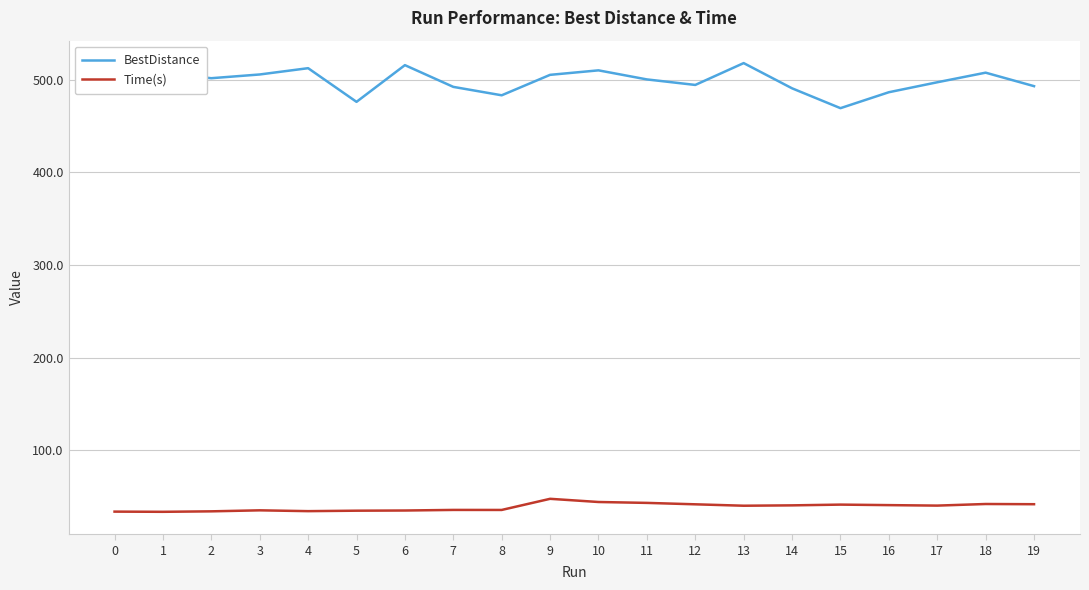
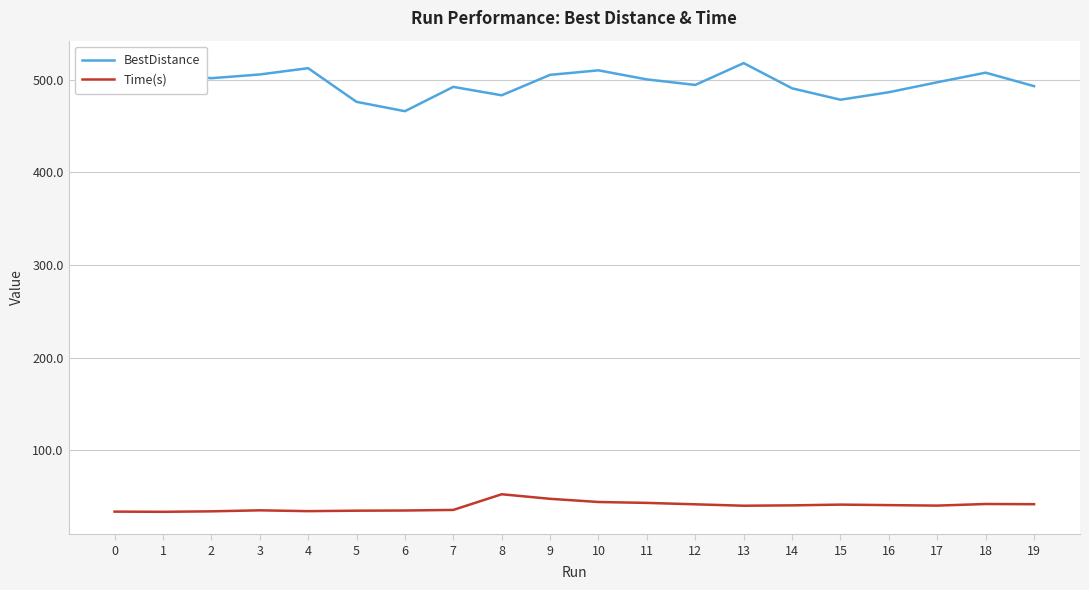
BestDistance, 6: 520 -> 470
Time(s), 8: 40 -> 50
BestDistance, 15: 470 -> 480
